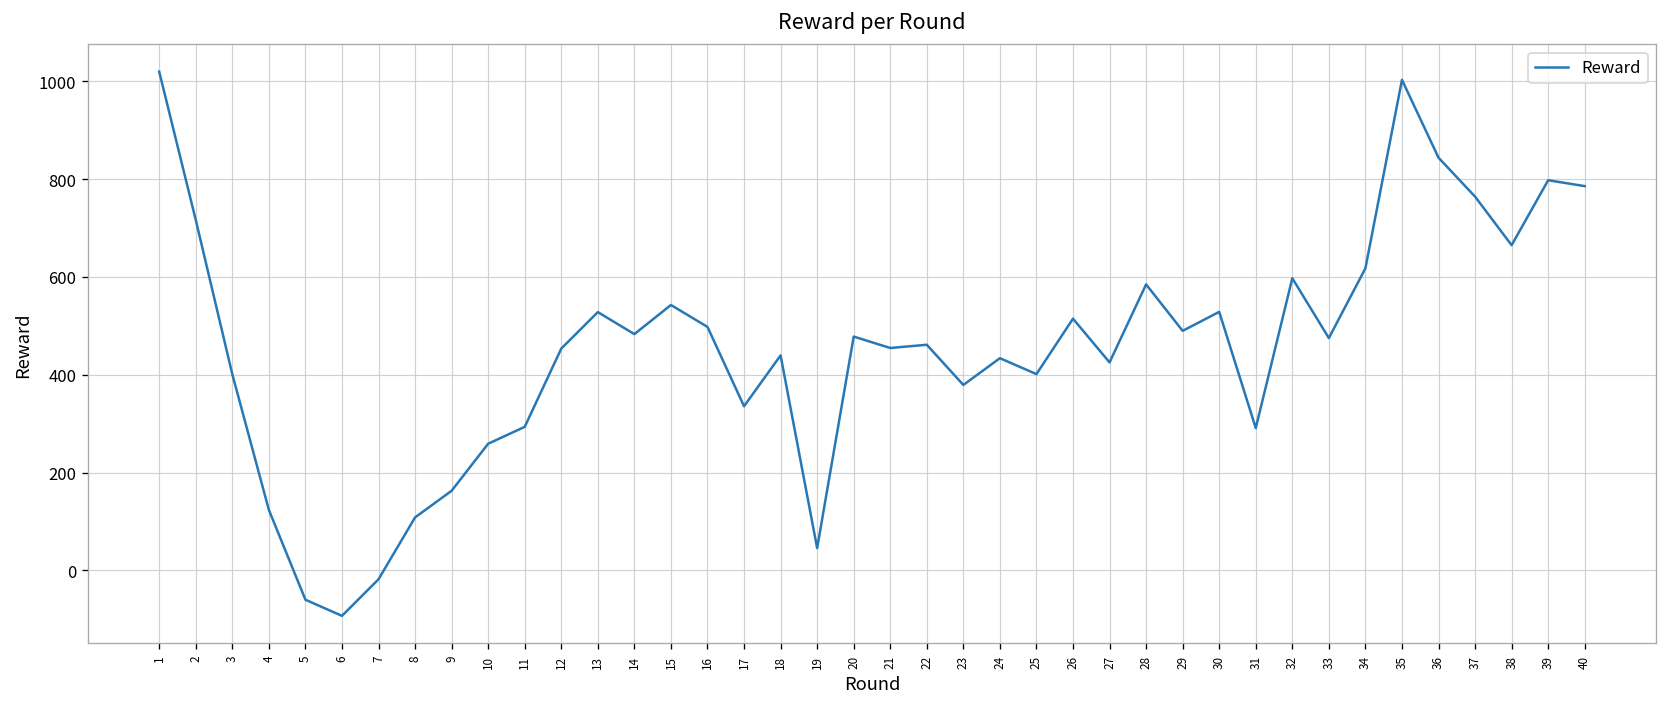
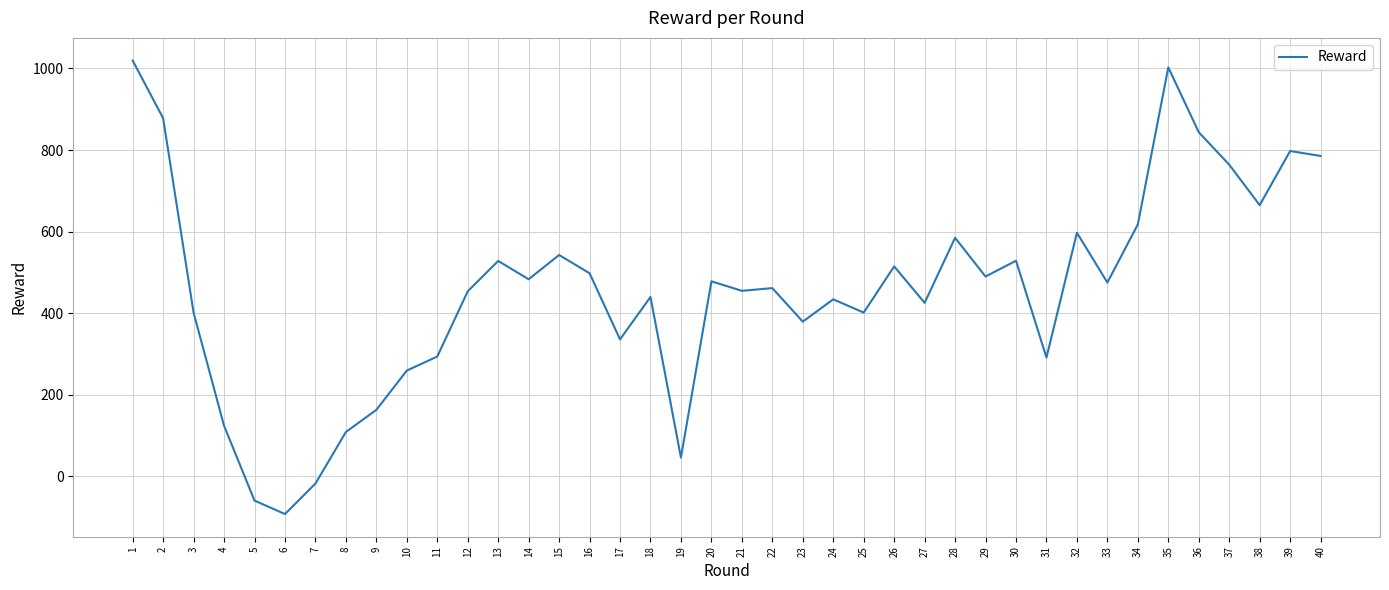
2: 720 -> 880
